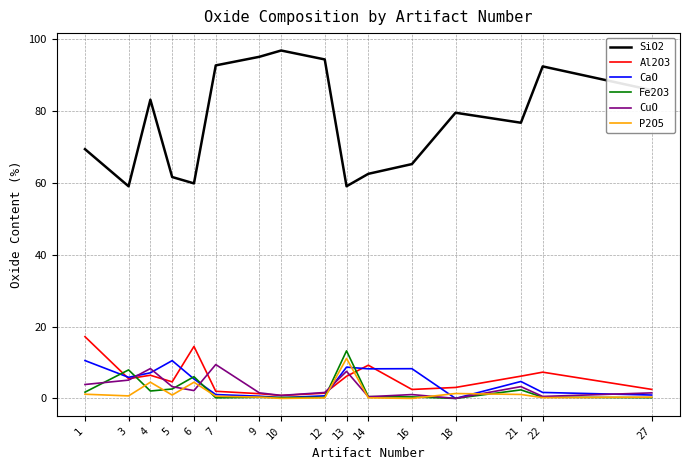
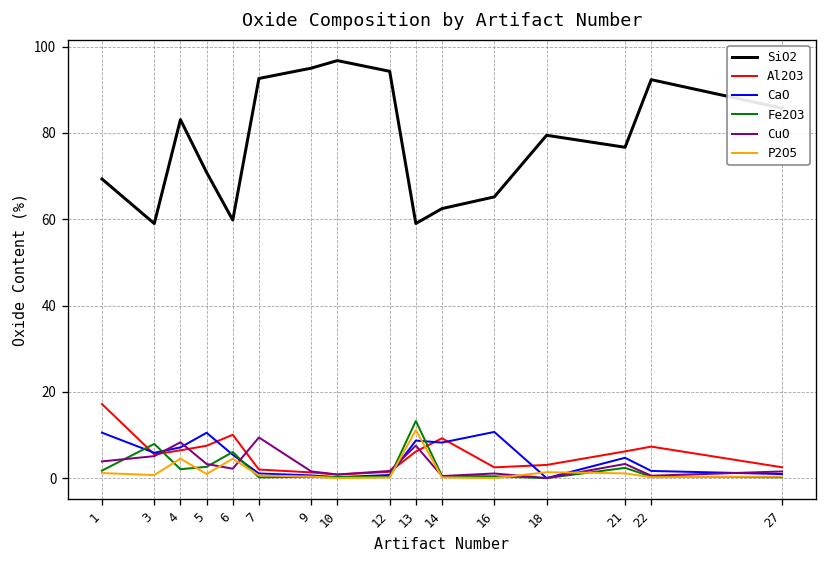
SiO2, 5: 62 -> 71
Al2O3, 5: 5 -> 8
Al2O3, 6: 14 -> 10
CaO, 16: 8 -> 11
